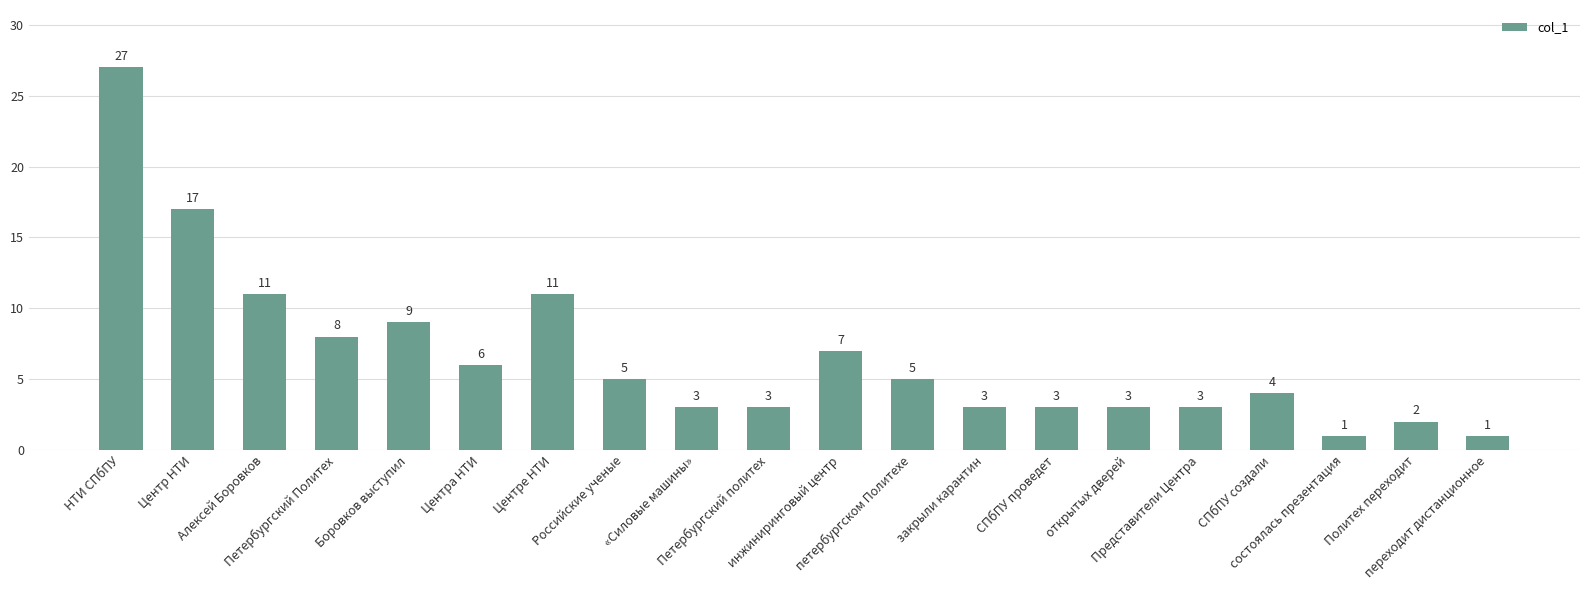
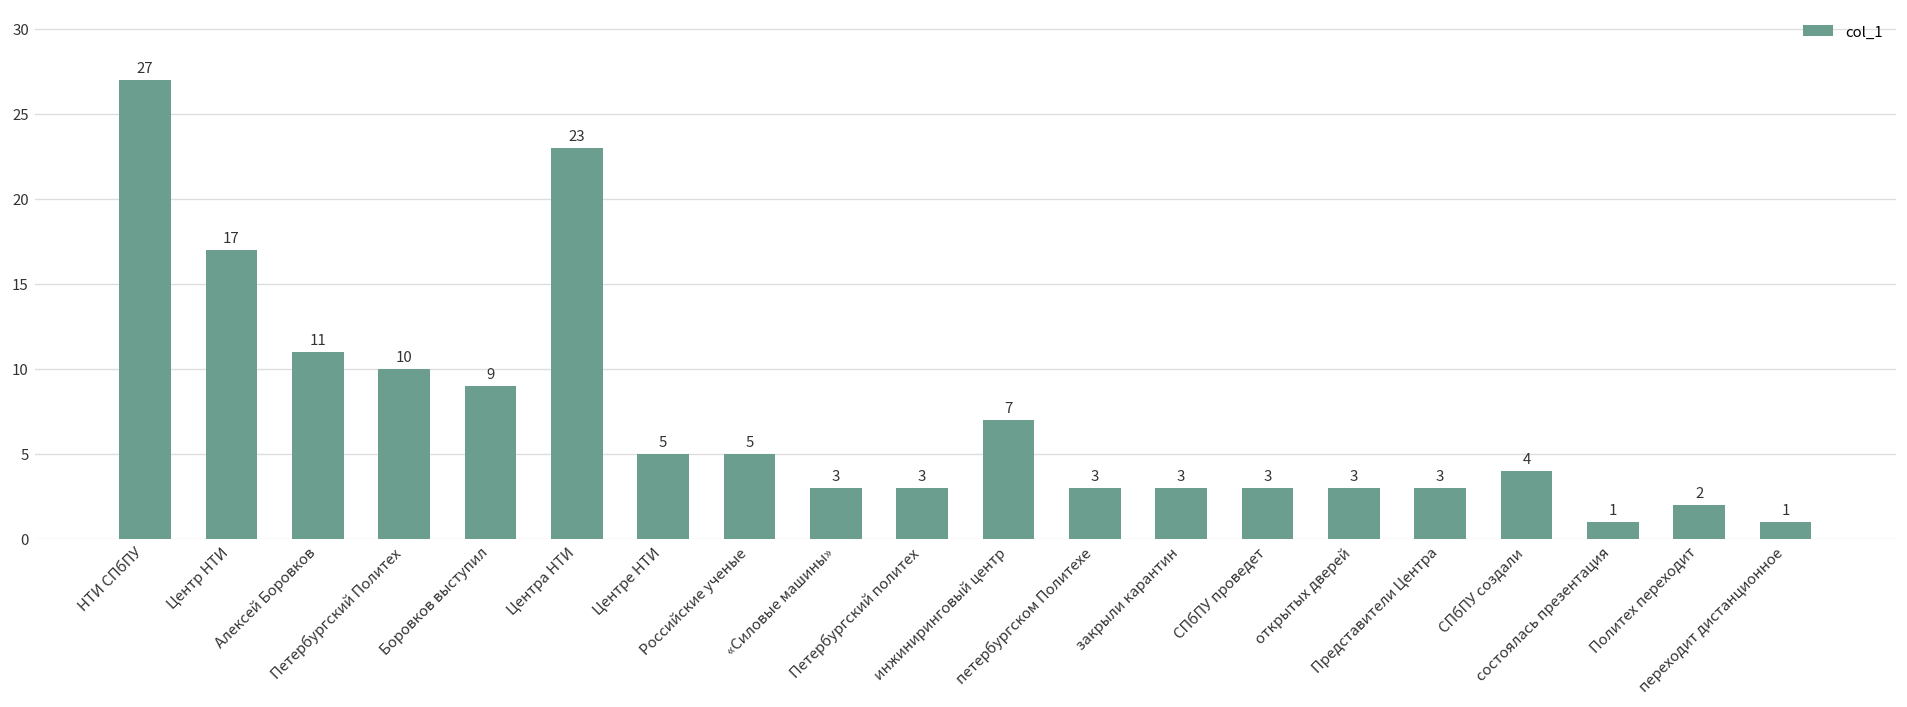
Петербургский Политех: 8 -> 10
Центра НТИ: 6 -> 23
Центре НТИ: 11 -> 5
петербургском Политехе: 5 -> 3
